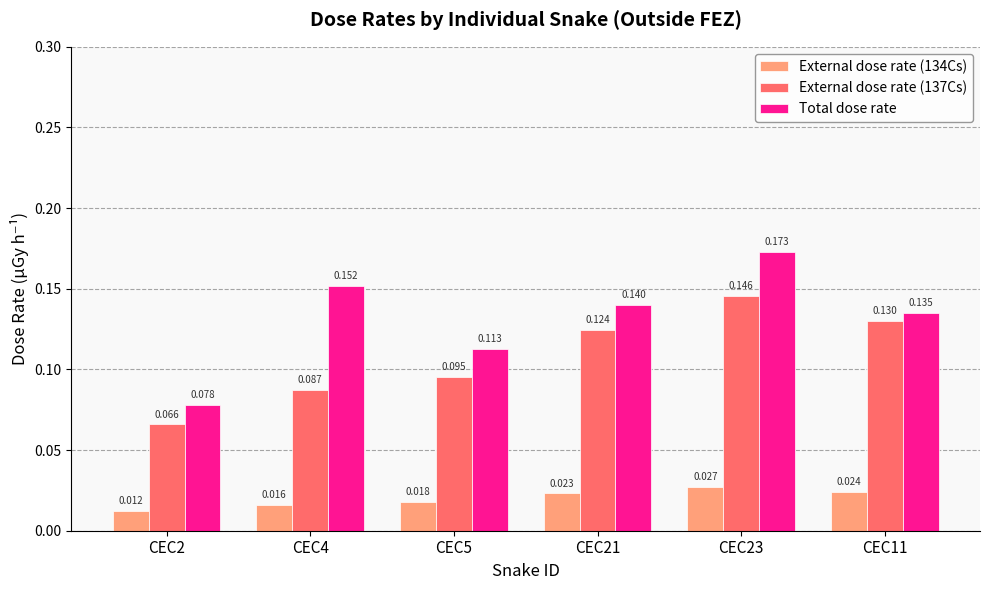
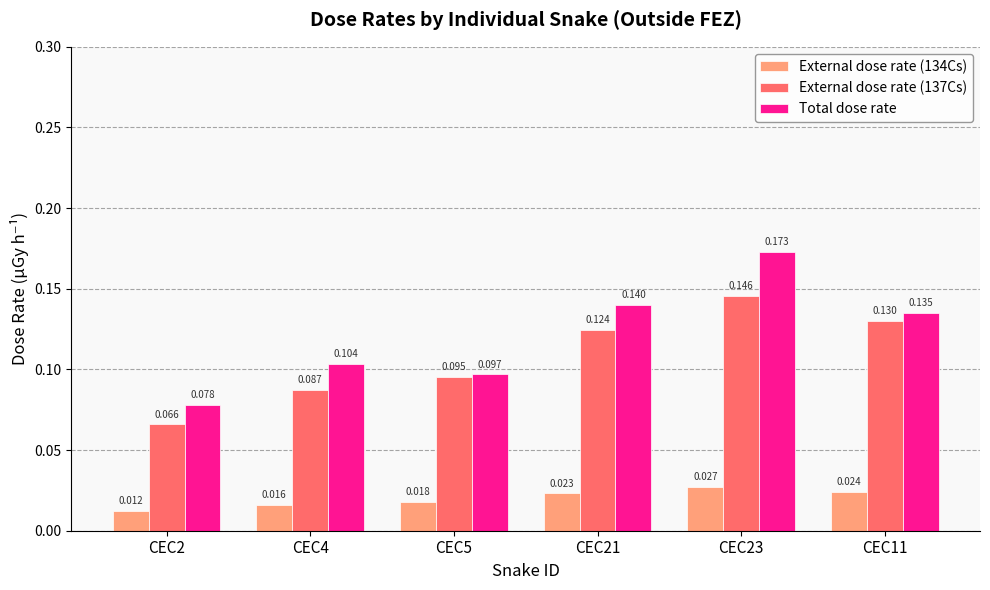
Total dose rate, CEC4: 0.152 -> 0.104
Total dose rate, CEC5: 0.113 -> 0.097
